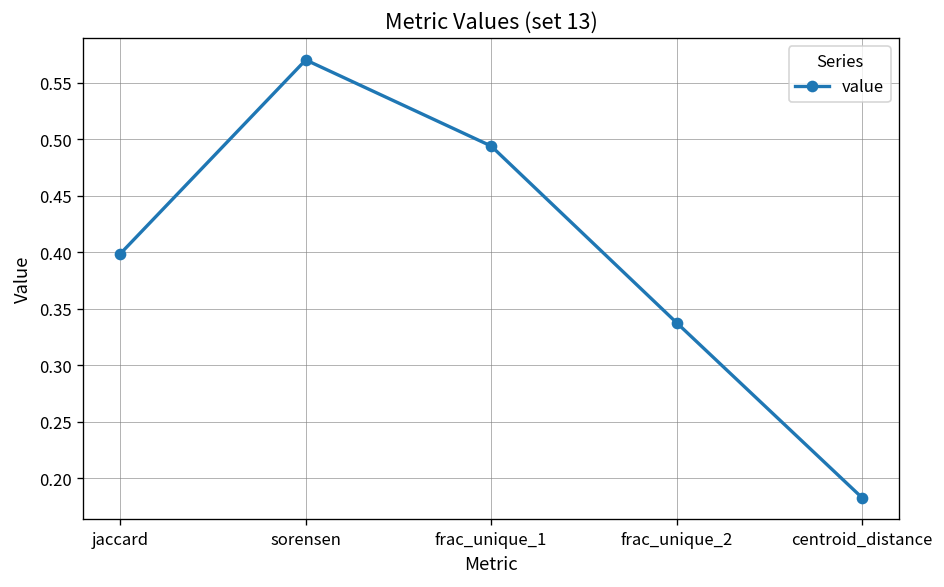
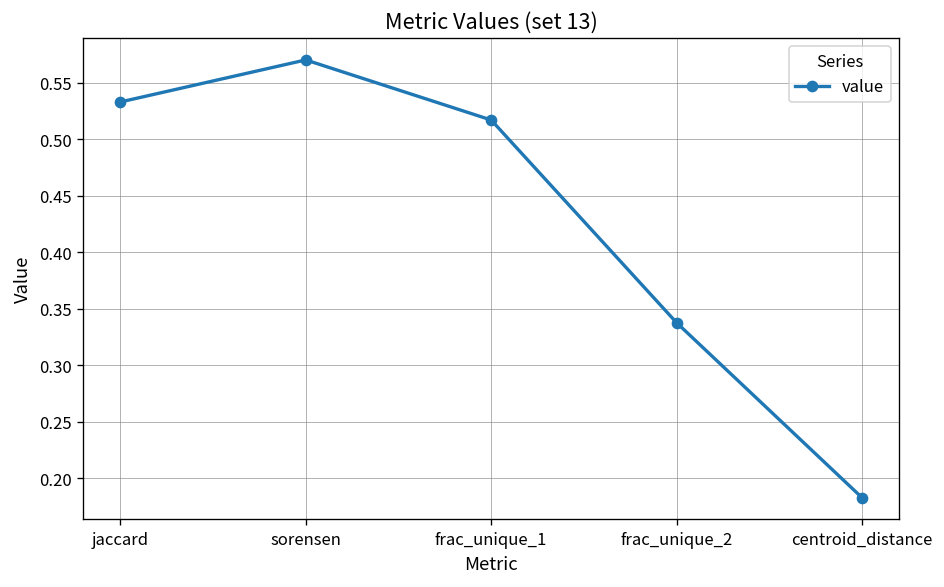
jaccard: 0.40 -> 0.53
frac_unique_1: 0.49 -> 0.52
